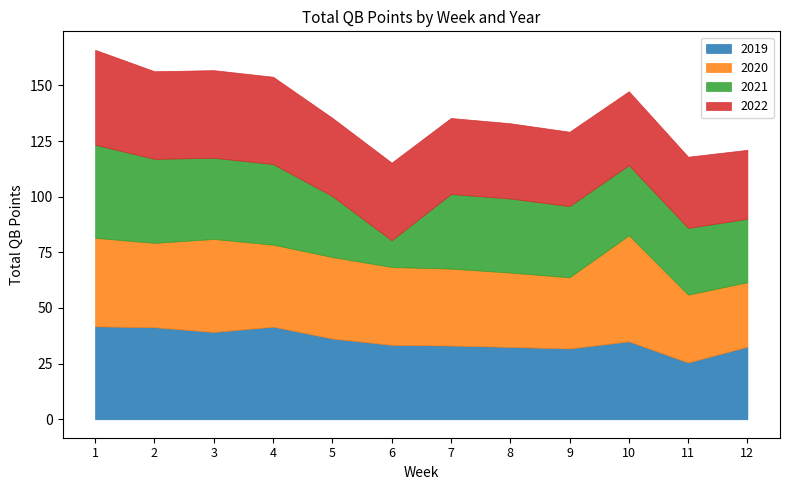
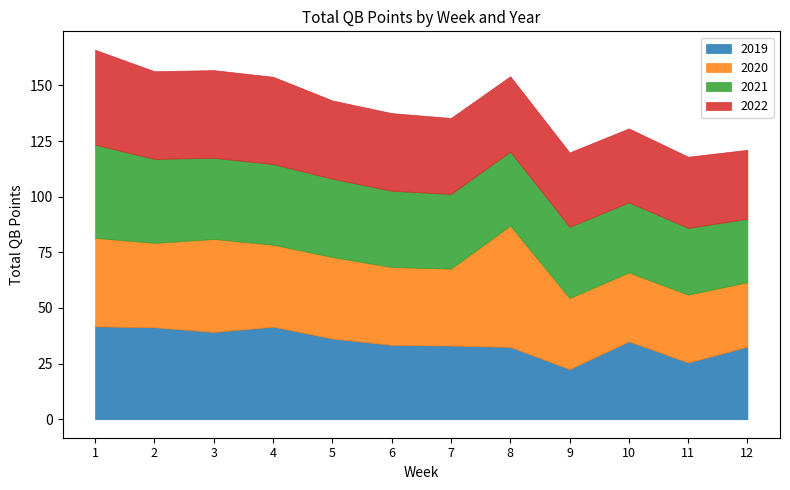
2021, 5: 27 -> 35
2021, 6: 12 -> 34
2020, 8: 33 -> 55
2019, 9: 32 -> 23
2020, 10: 48 -> 31
